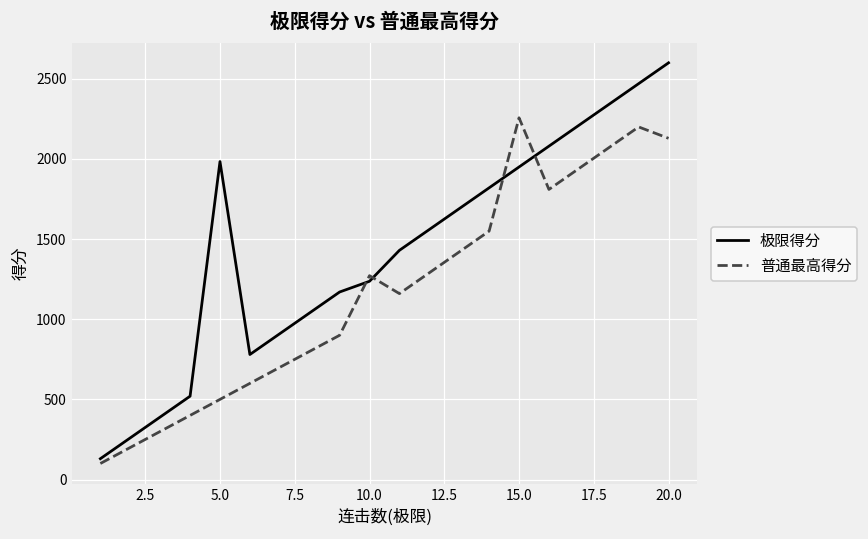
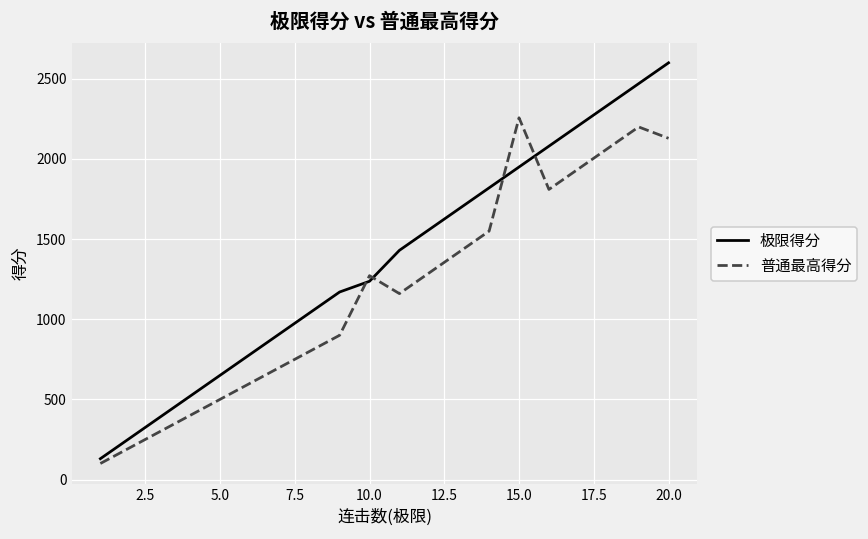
极限得分, 5.0: 1980 -> 650
